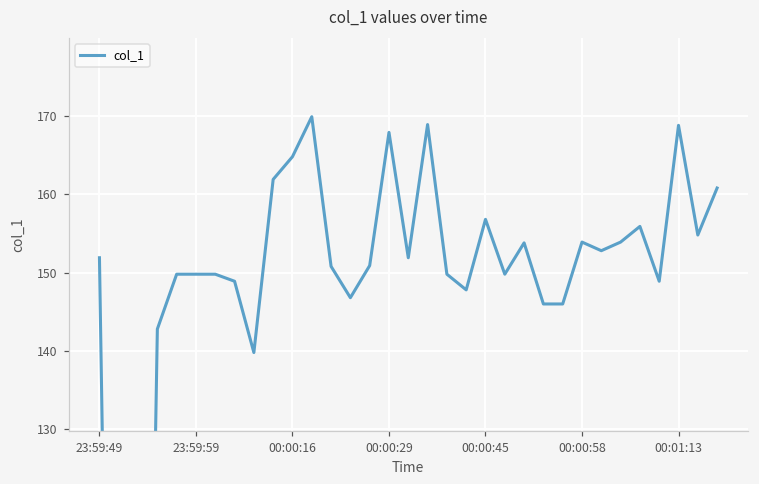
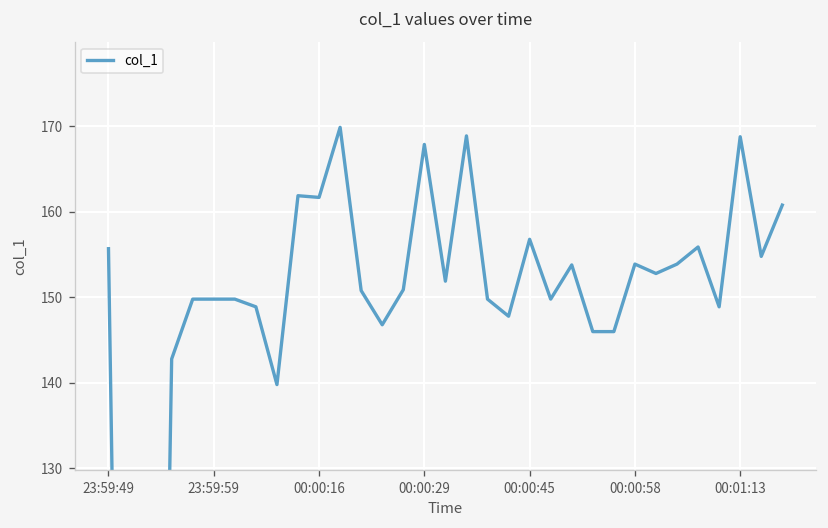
23:59:49: 152 -> 156
00:00:16: 165 -> 162
